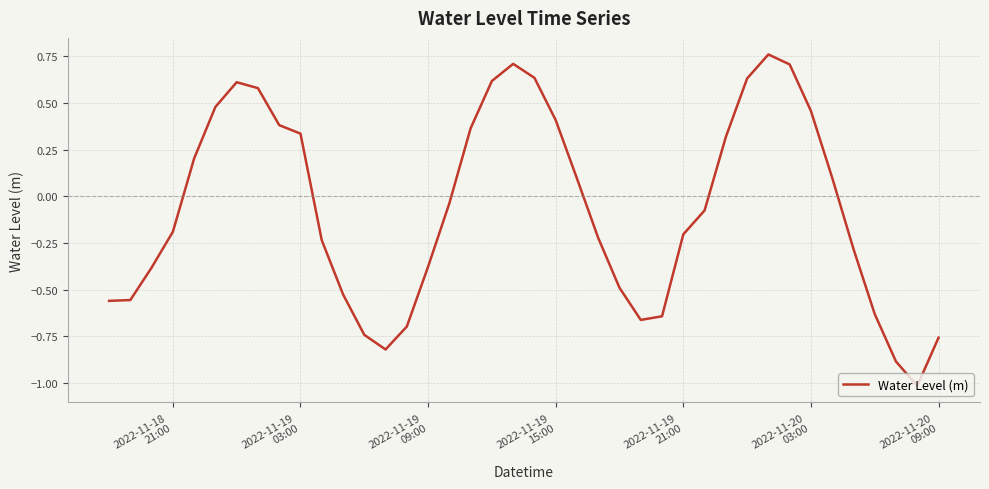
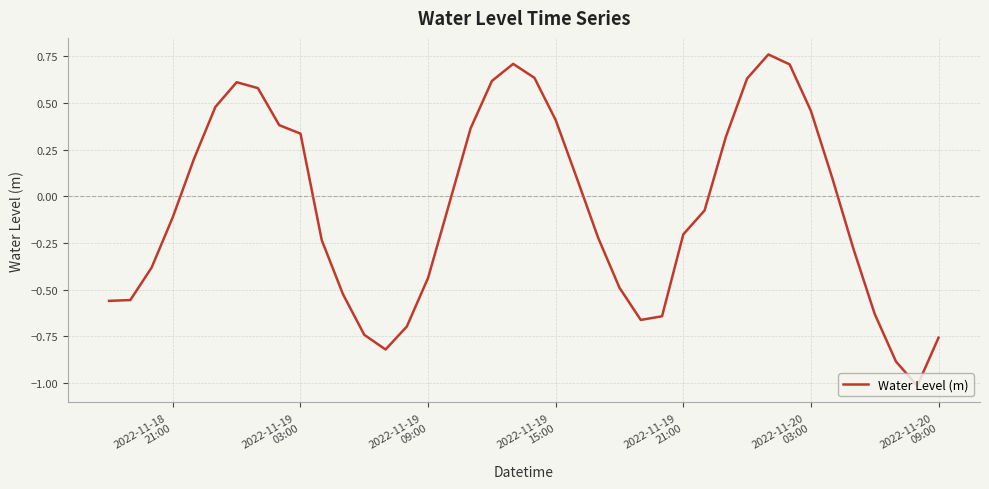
2022-11-18 21:00: -0.19 -> -0.11
2022-11-19 09:00: -0.38 -> -0.44
